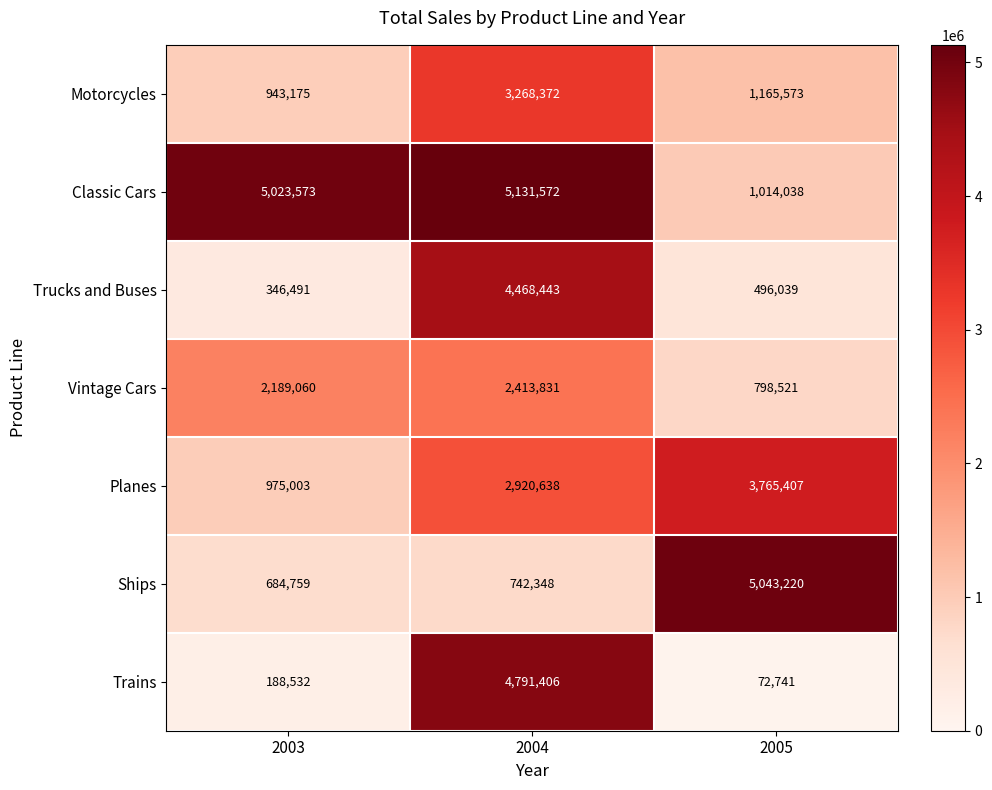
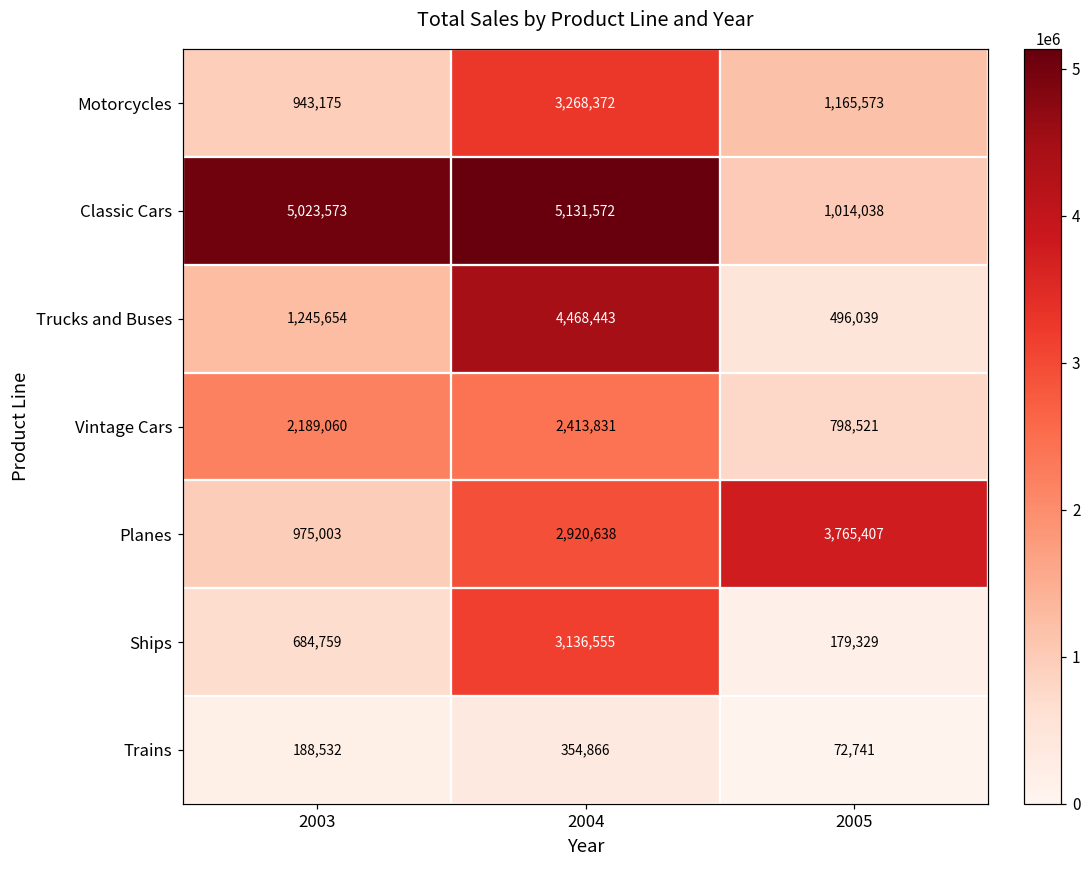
Trucks and Buses, 2003: 346,491 -> 1,245,654
Ships, 2004: 742,348 -> 3,136,555
Ships, 2005: 5,043,220 -> 179,329
Trains, 2004: 4,791,406 -> 354,866
